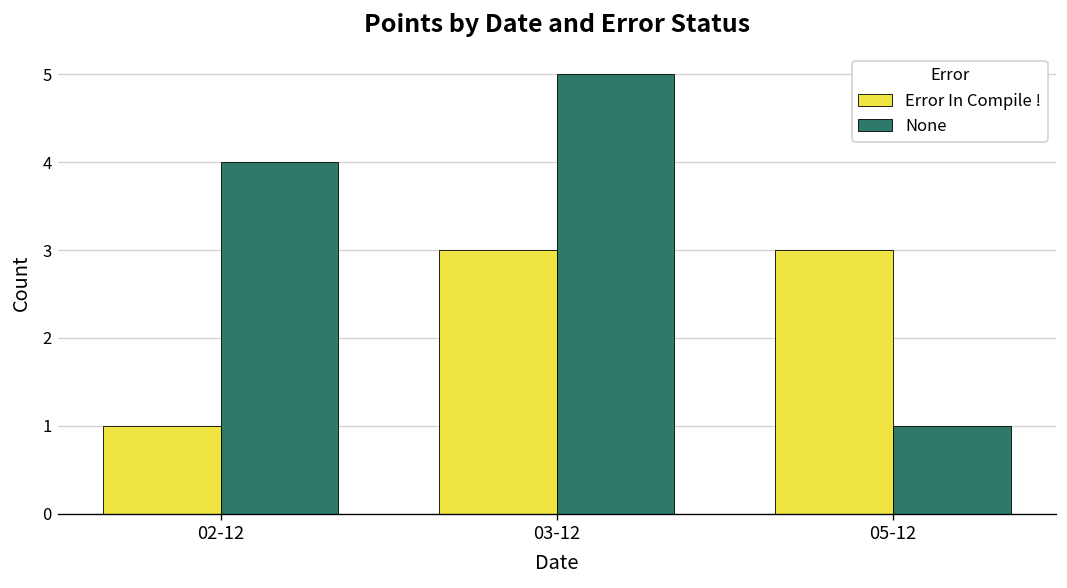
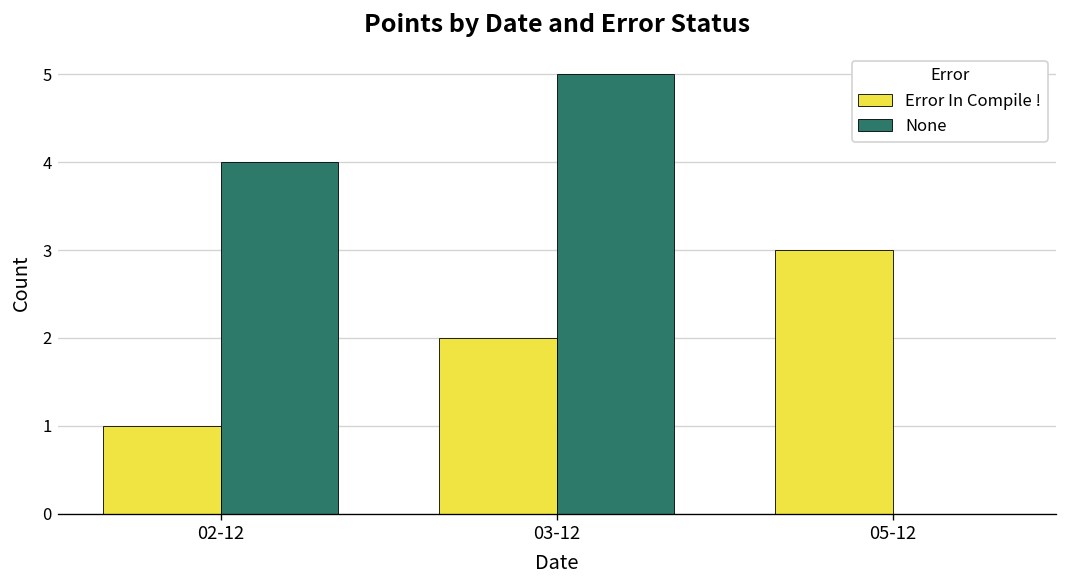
Error In Compile !, 03-12: 3 -> 2
None, 05-12: 1 -> 0
